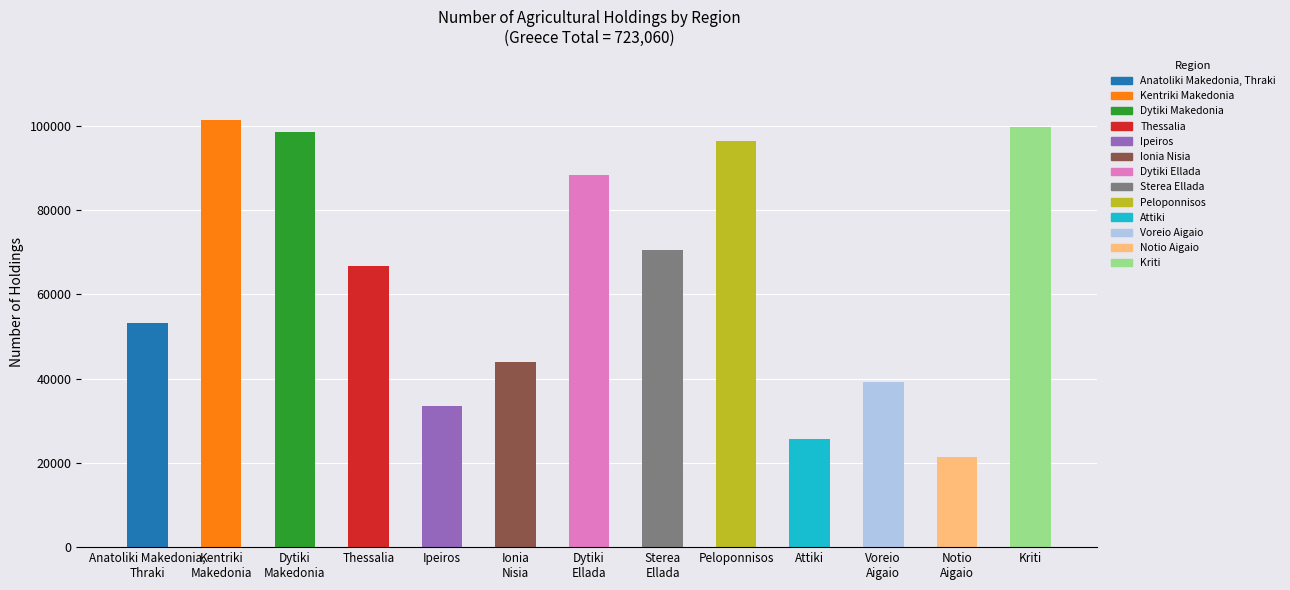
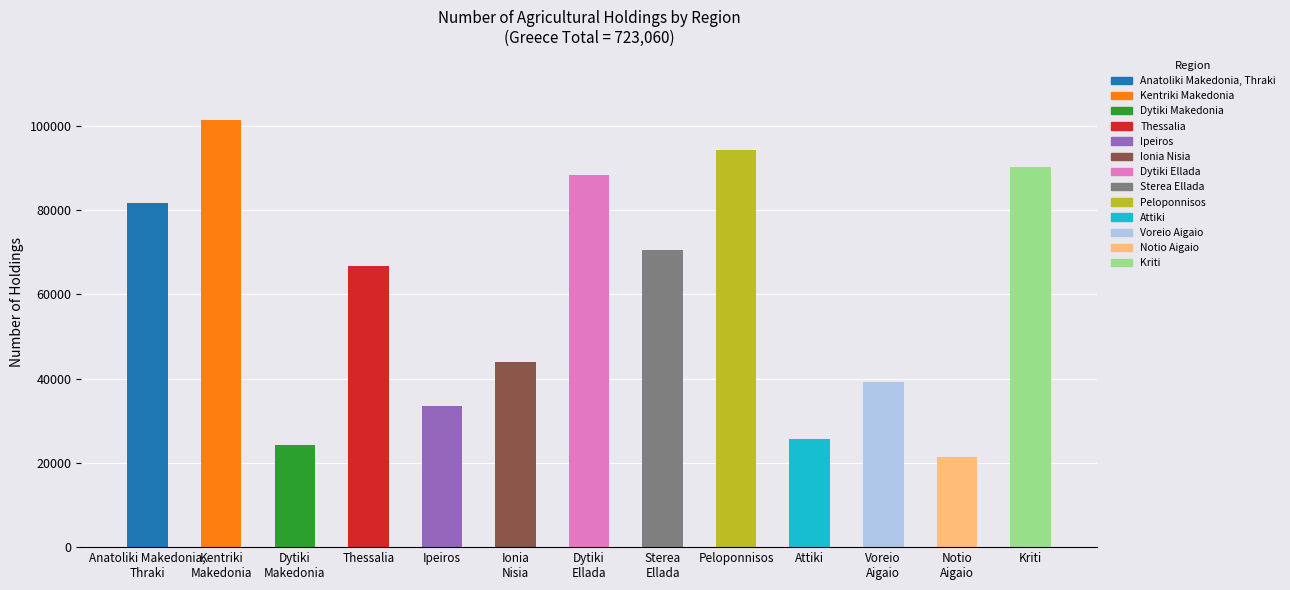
Anatoliki Makedonia, Thraki: 53000 -> 82000
Dytiki Makedonia: 98000 -> 24000
Peloponnisos: 96000 -> 94000
Kriti: 100000 -> 90000
